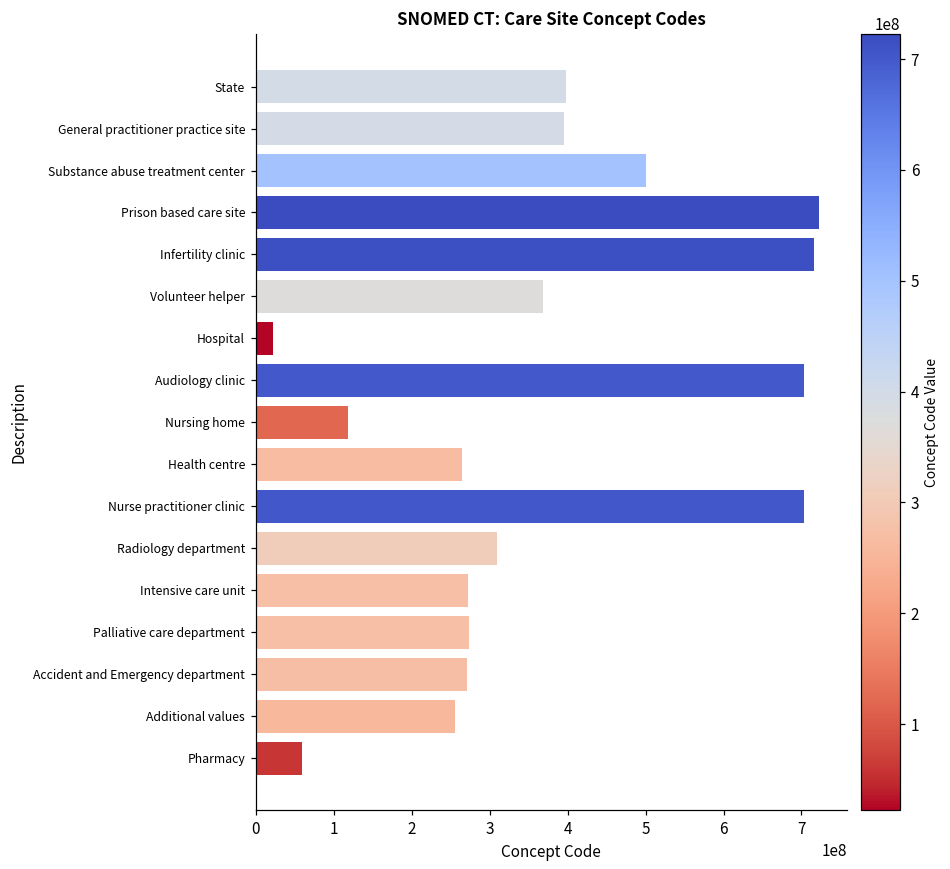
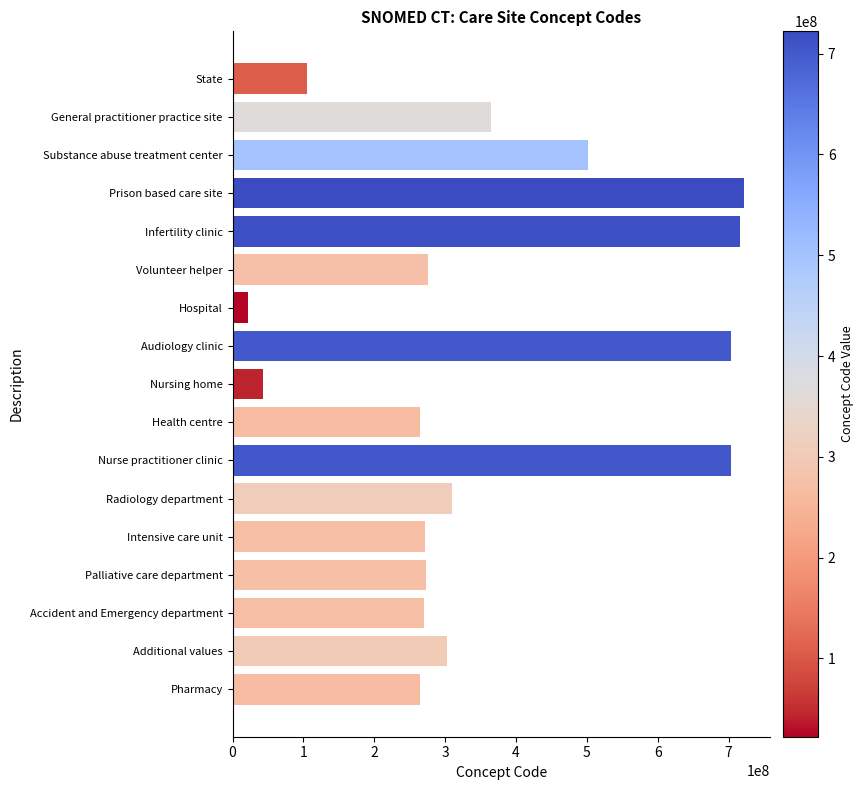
State: 400000000 -> 100000000
General practitioner practice site: 390000000 -> 360000000
Volunteer helper: 370000000 -> 280000000
Nursing home: 120000000 -> 40000000
Additional values: 260000000 -> 300000000
Pharmacy: 60000000 -> 260000000
